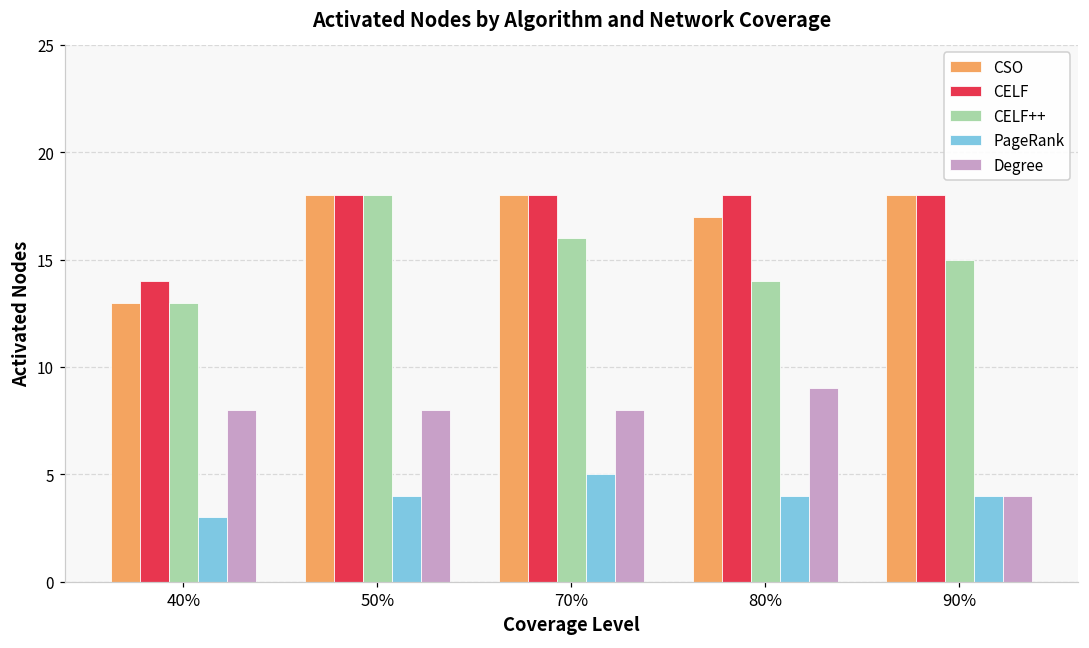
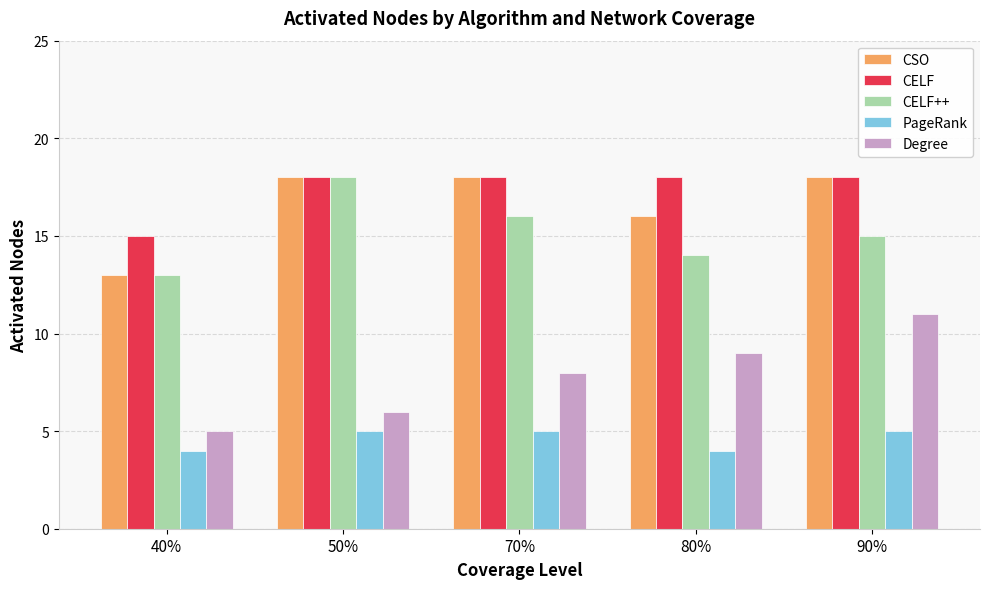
CELF, 40%: 14 -> 15
PageRank, 40%: 3 -> 4
Degree, 40%: 8 -> 5
PageRank, 50%: 4 -> 5
Degree, 50%: 8 -> 6
CSO, 80%: 17 -> 16
PageRank, 90%: 4 -> 5
Degree, 90%: 4 -> 11
